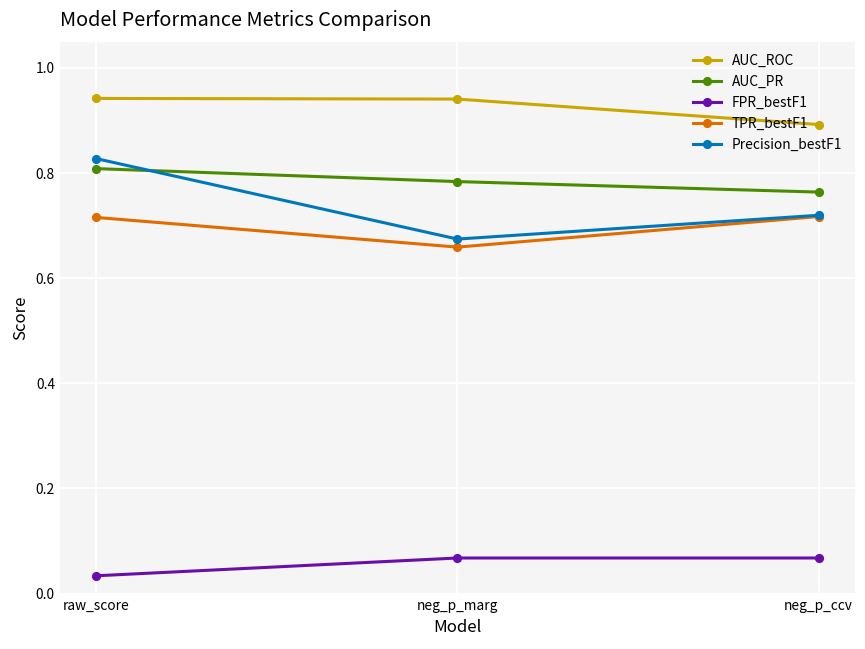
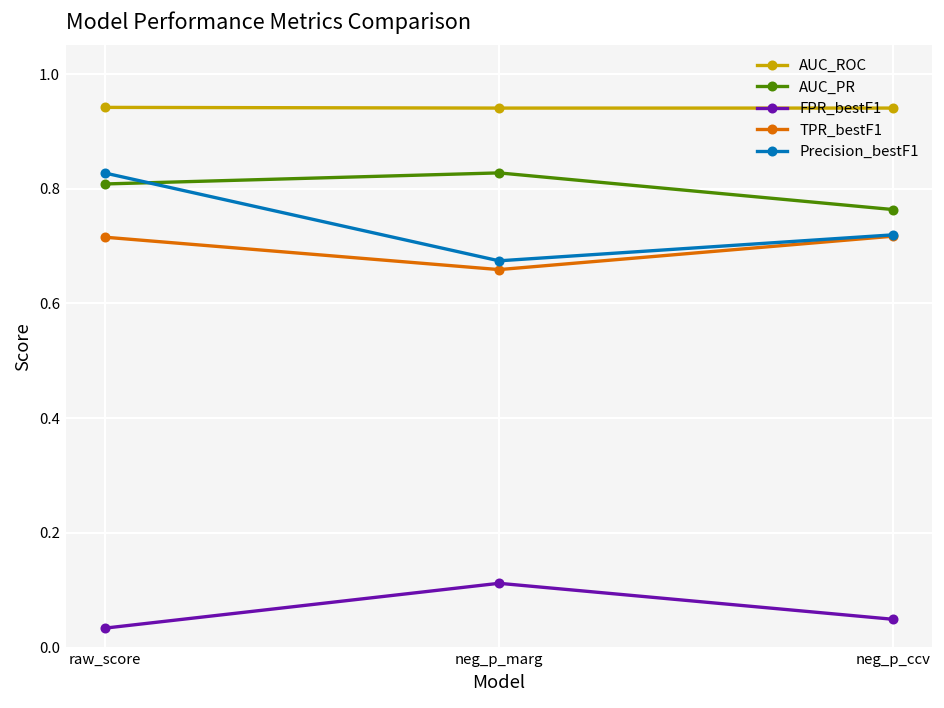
AUC_PR, neg_p_marg: 0.78 -> 0.83
FPR_bestF1, neg_p_marg: 0.07 -> 0.11
AUC_ROC, neg_p_ccv: 0.89 -> 0.94
FPR_bestF1, neg_p_ccv: 0.07 -> 0.05
